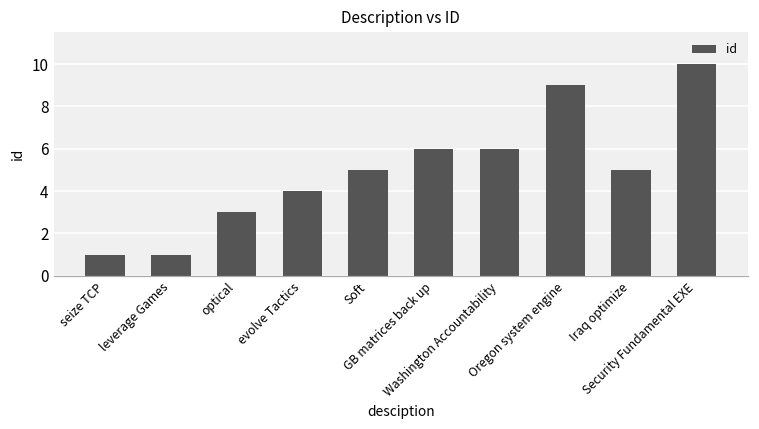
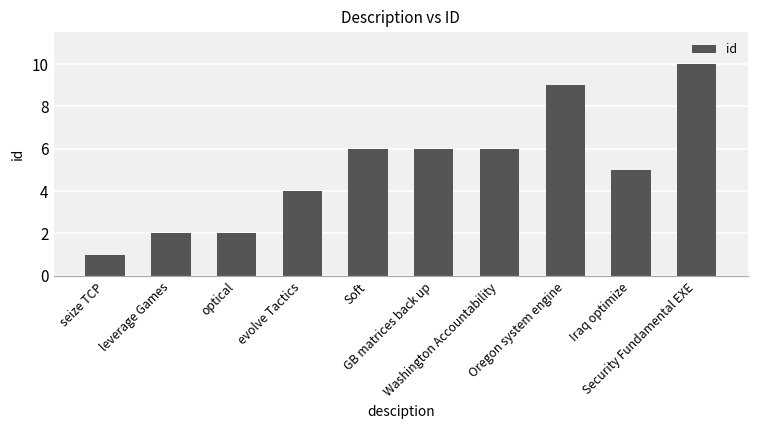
leverage Games: 1 -> 2
optical: 3 -> 2
Soft: 5 -> 6
